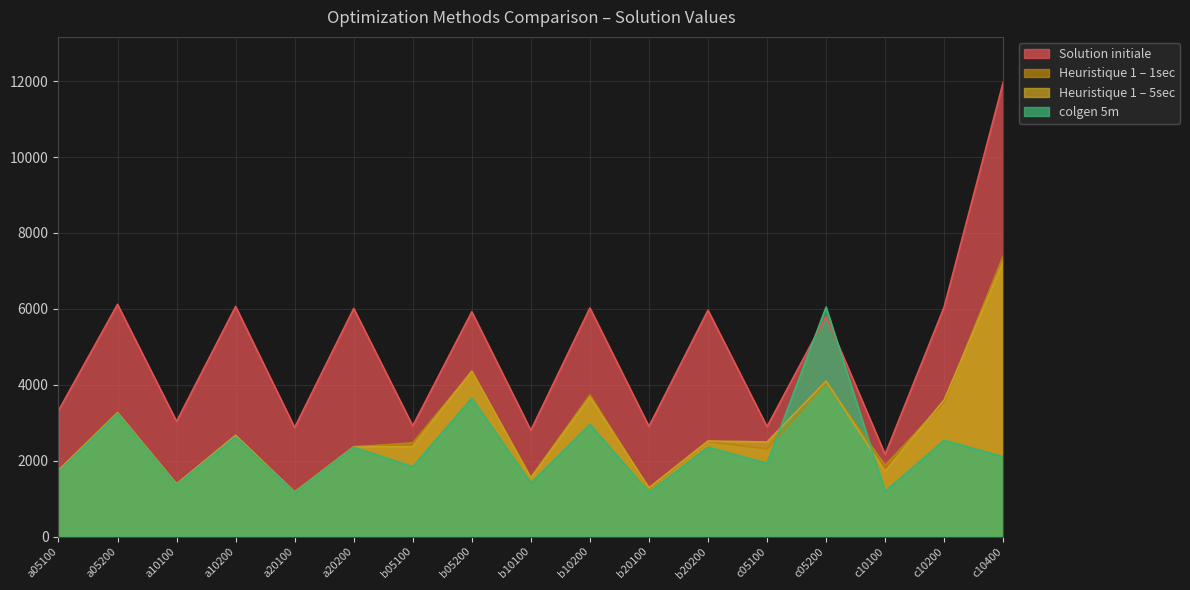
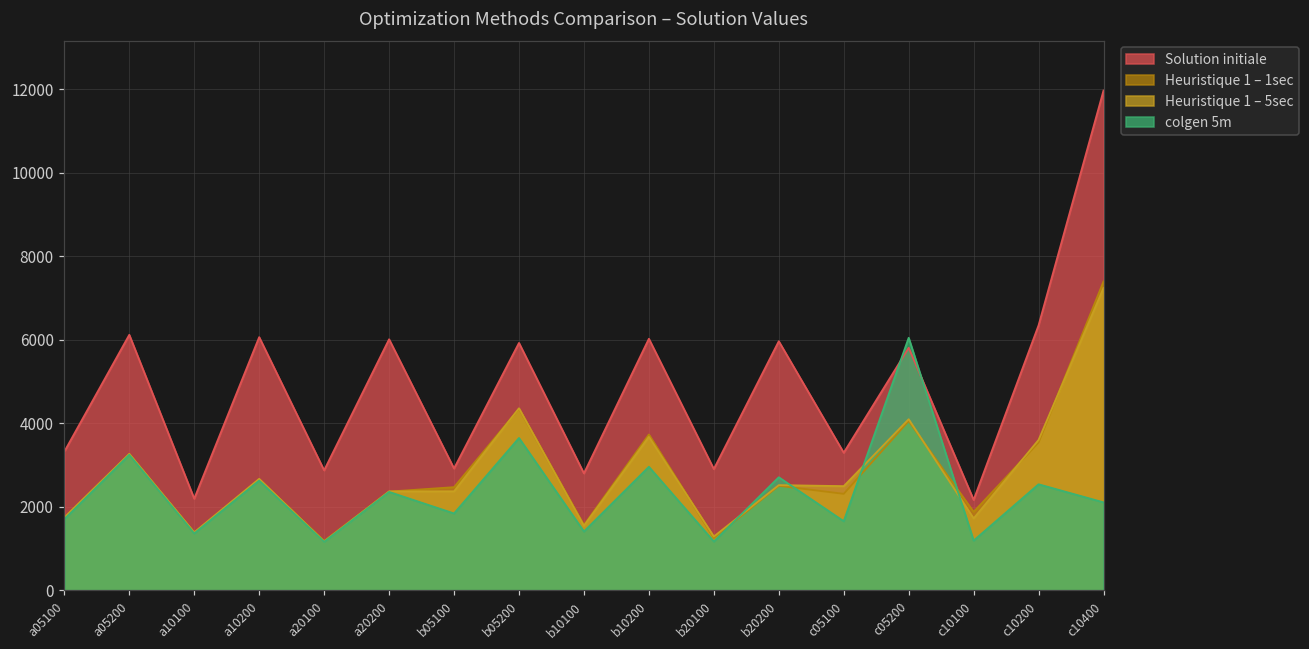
Solution initiale, a10100: 3000 -> 2200
colgen 5m, b20200: 2400 -> 2700
Solution initiale, c05100: 2900 -> 3300
colgen 5m, c05100: 1900 -> 1700
Solution initiale, c10200: 6100 -> 6300
